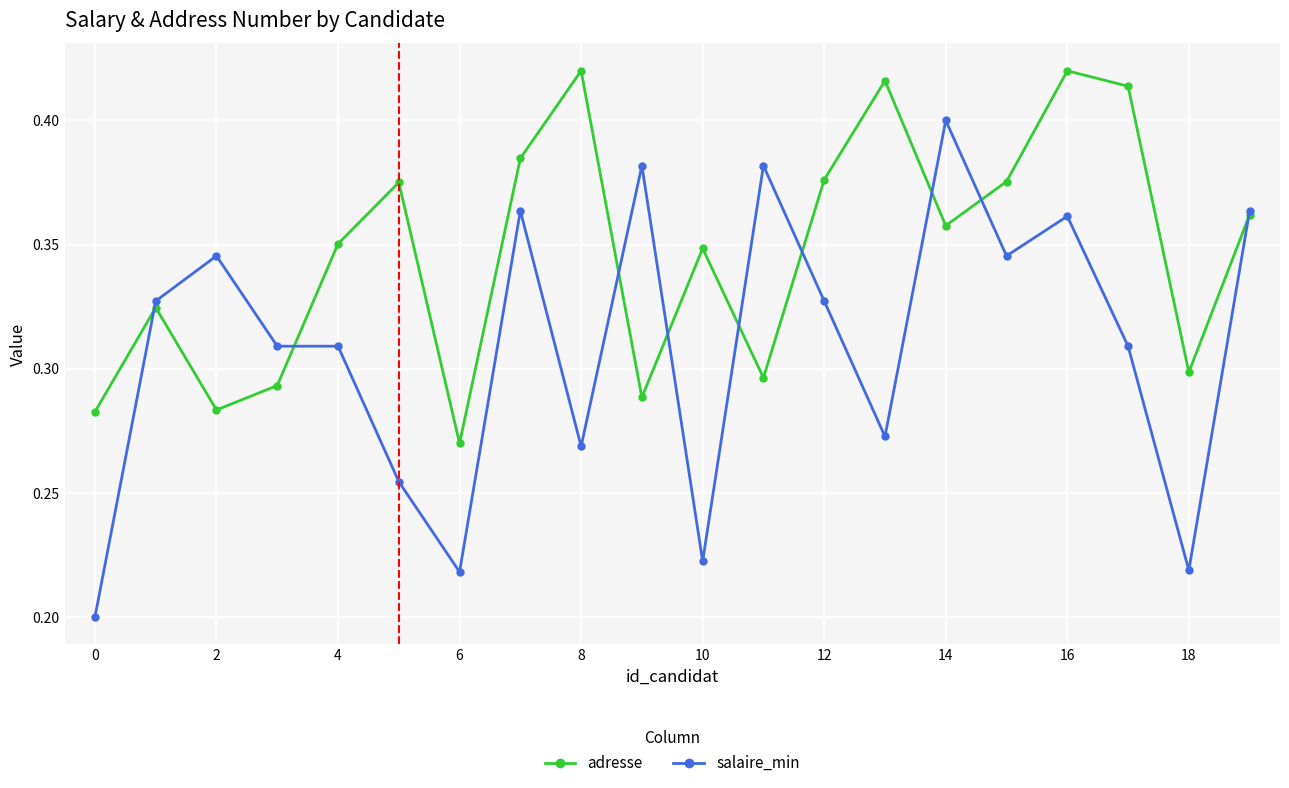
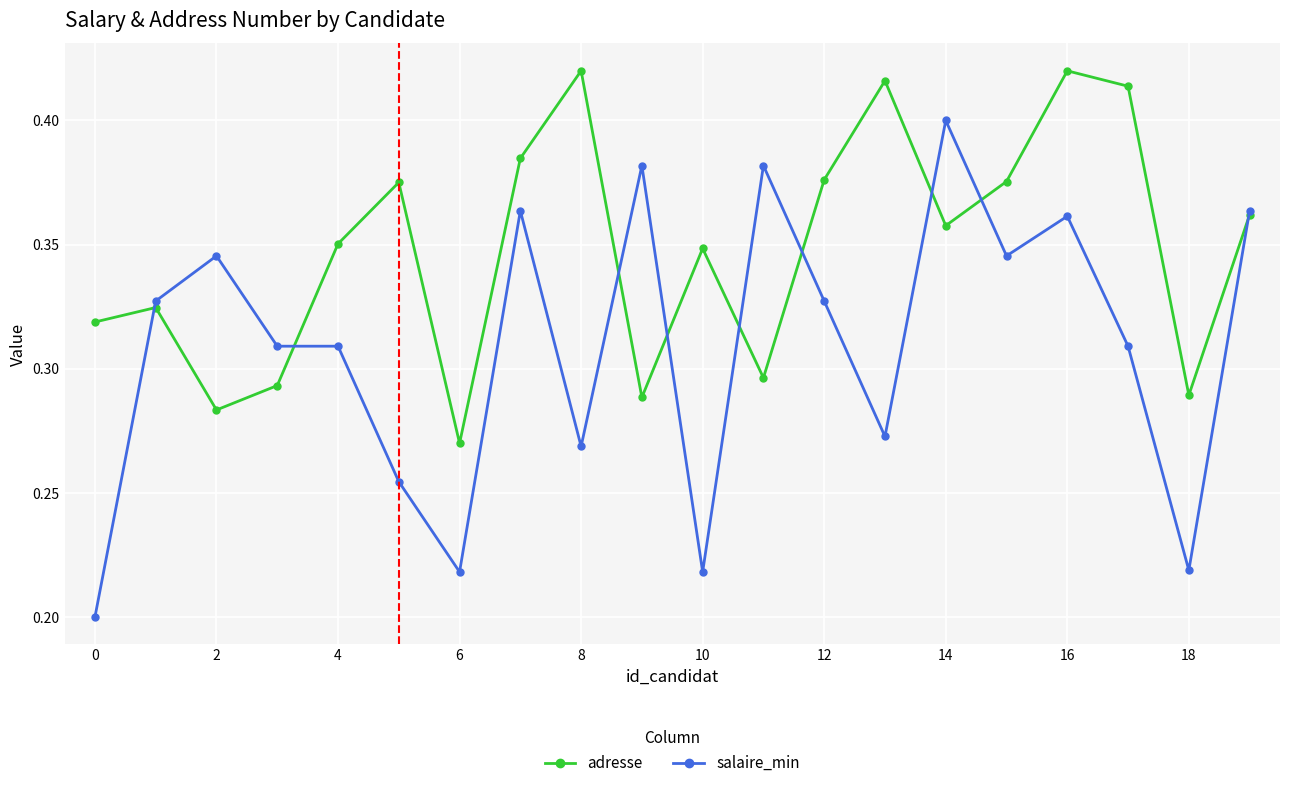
adresse, 0: 0.283 -> 0.319
salaire_min, 10: 0.222 -> 0.218
adresse, 18: 0.299 -> 0.289
